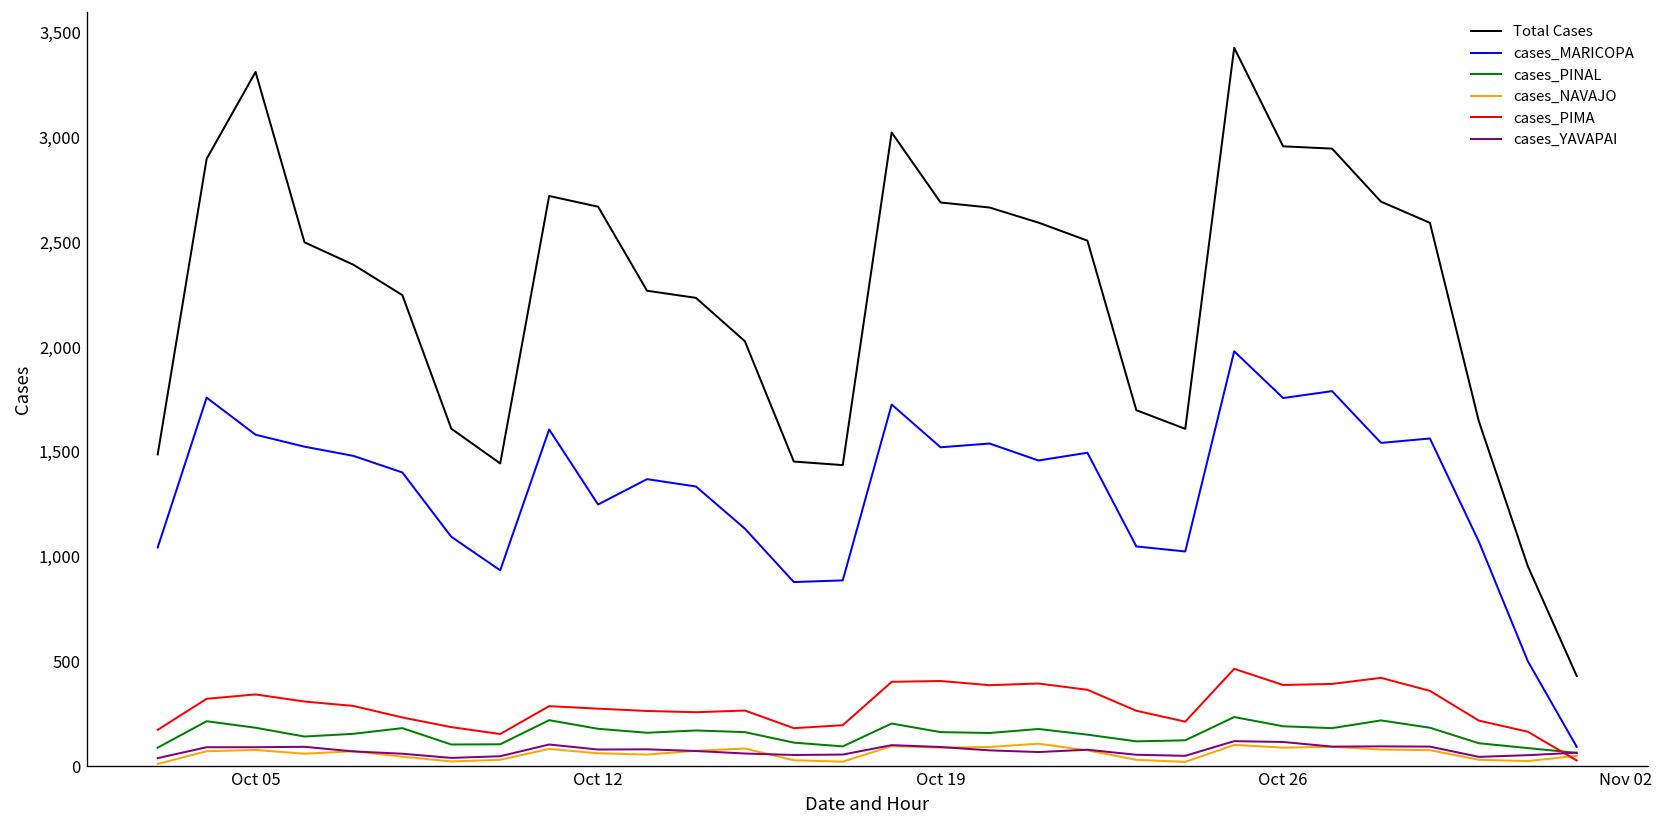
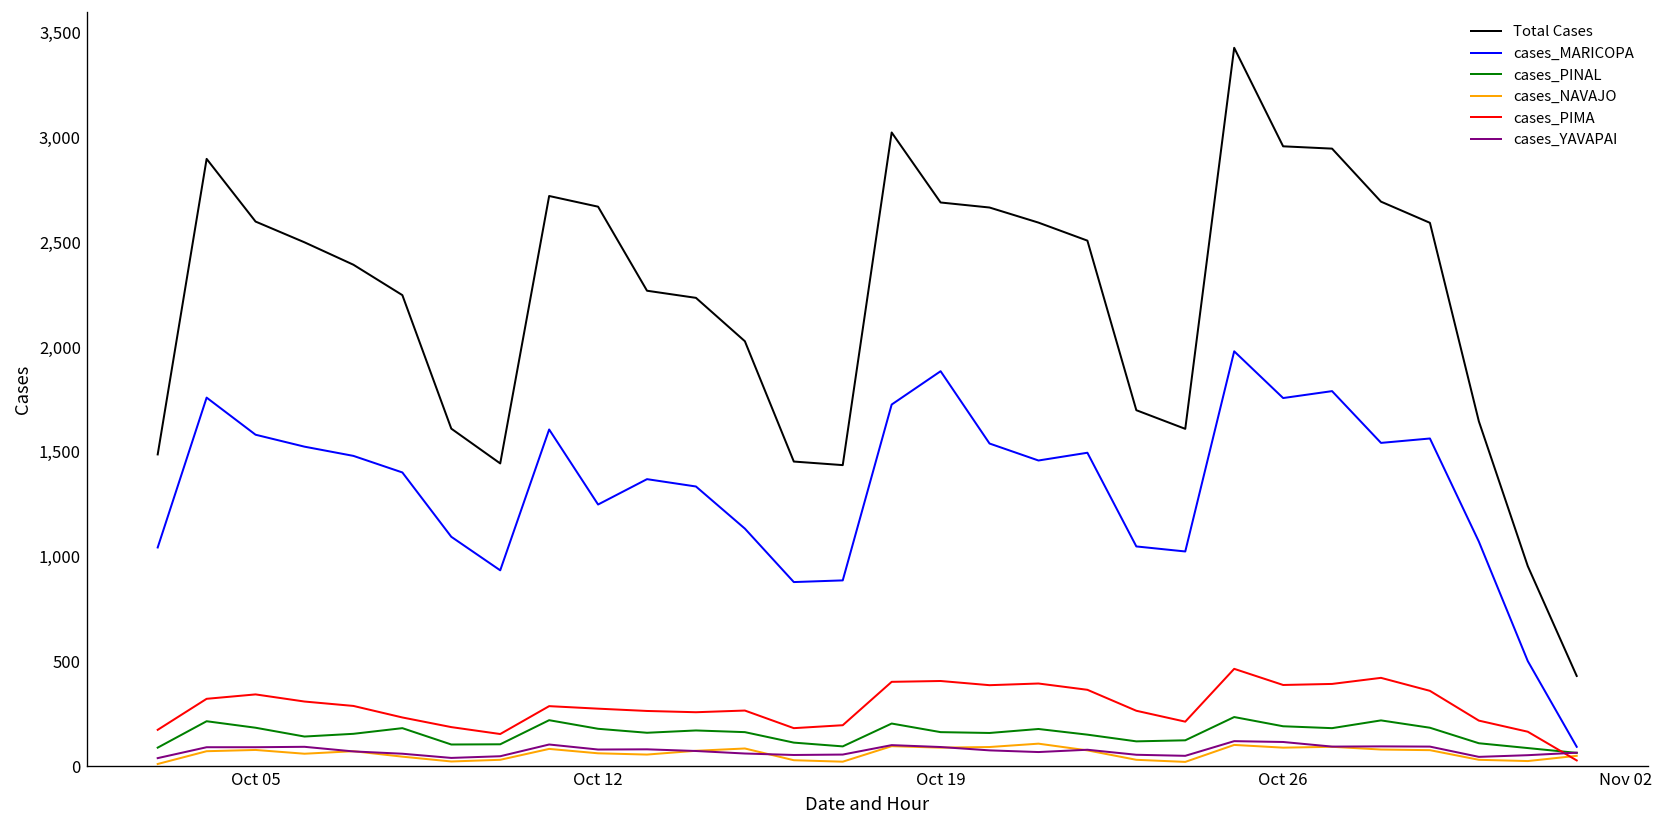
Total Cases, Oct 05: 3,310 -> 2,600
cases_MARICOPA, Oct 19: 1,520 -> 1,890
